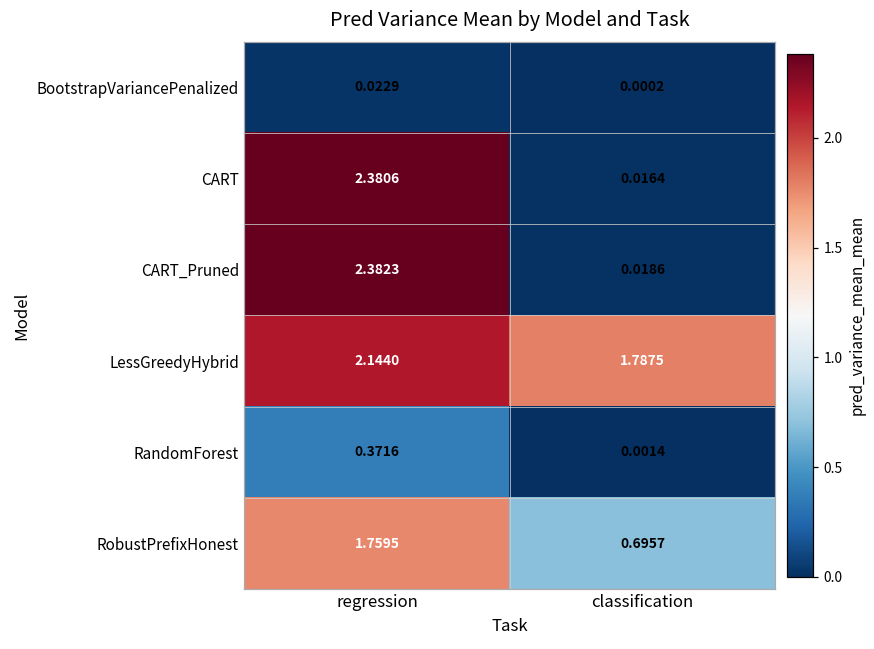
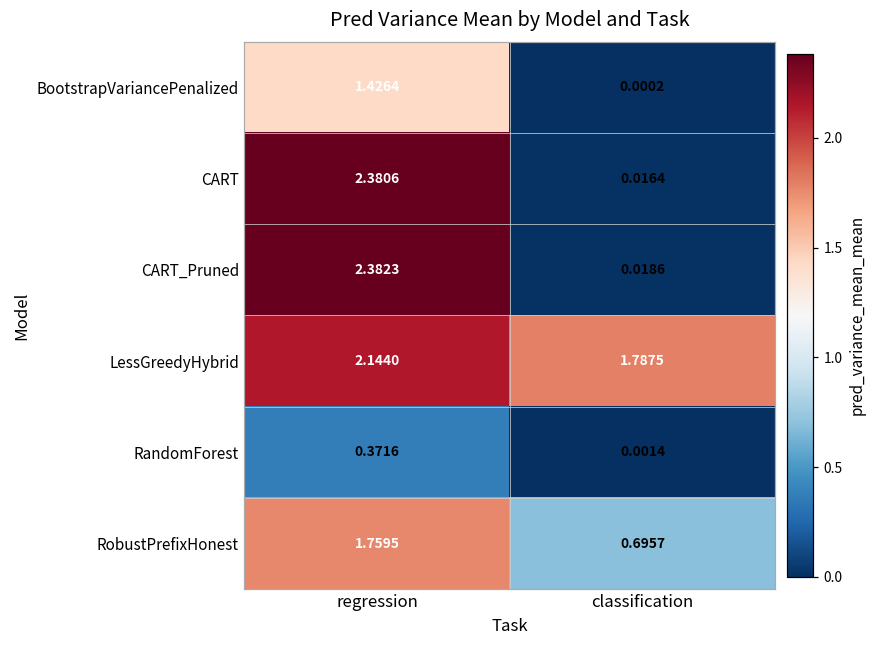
BootstrapVariancePenalized, regression: 0.0229 -> 1.4264
